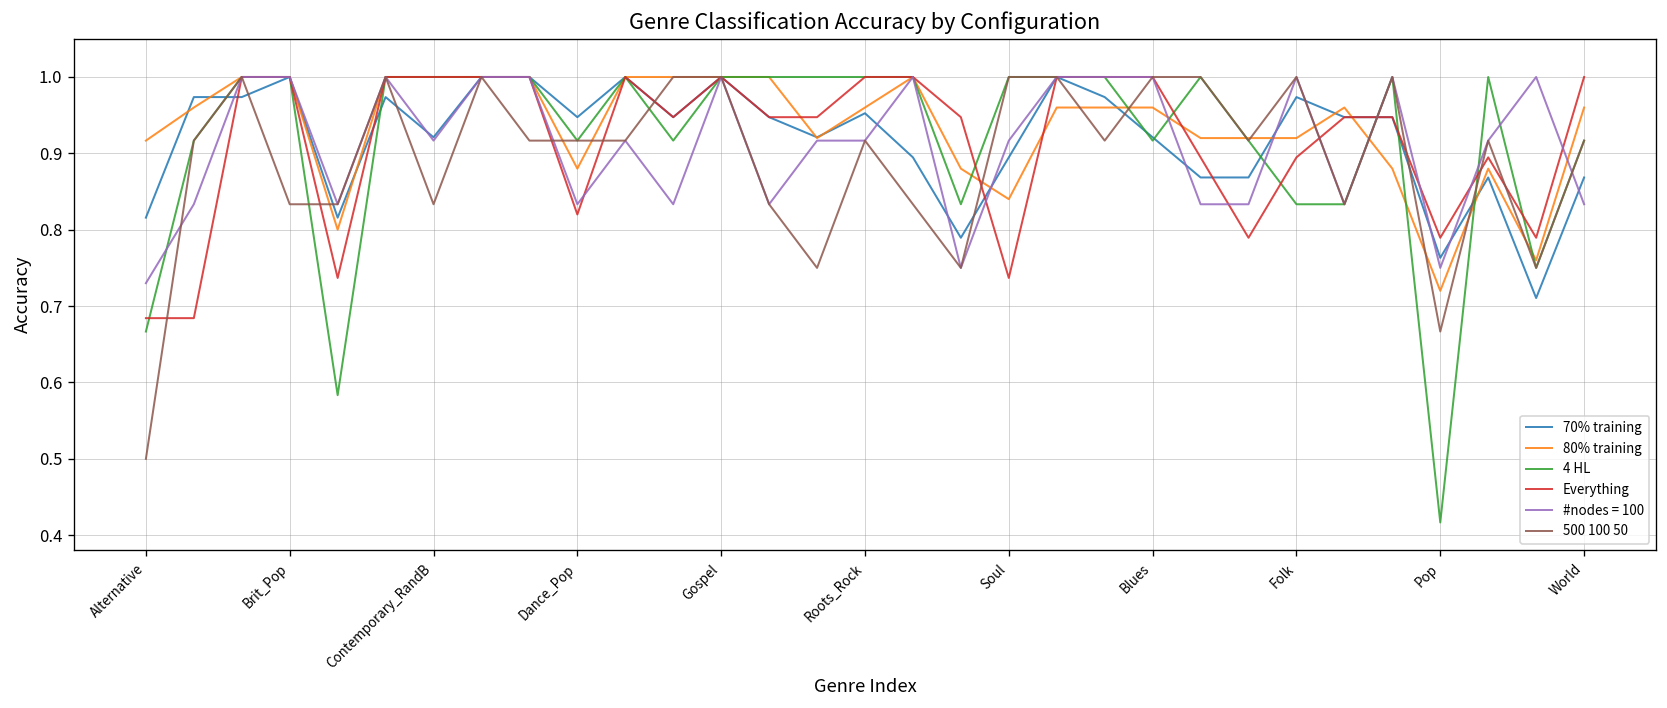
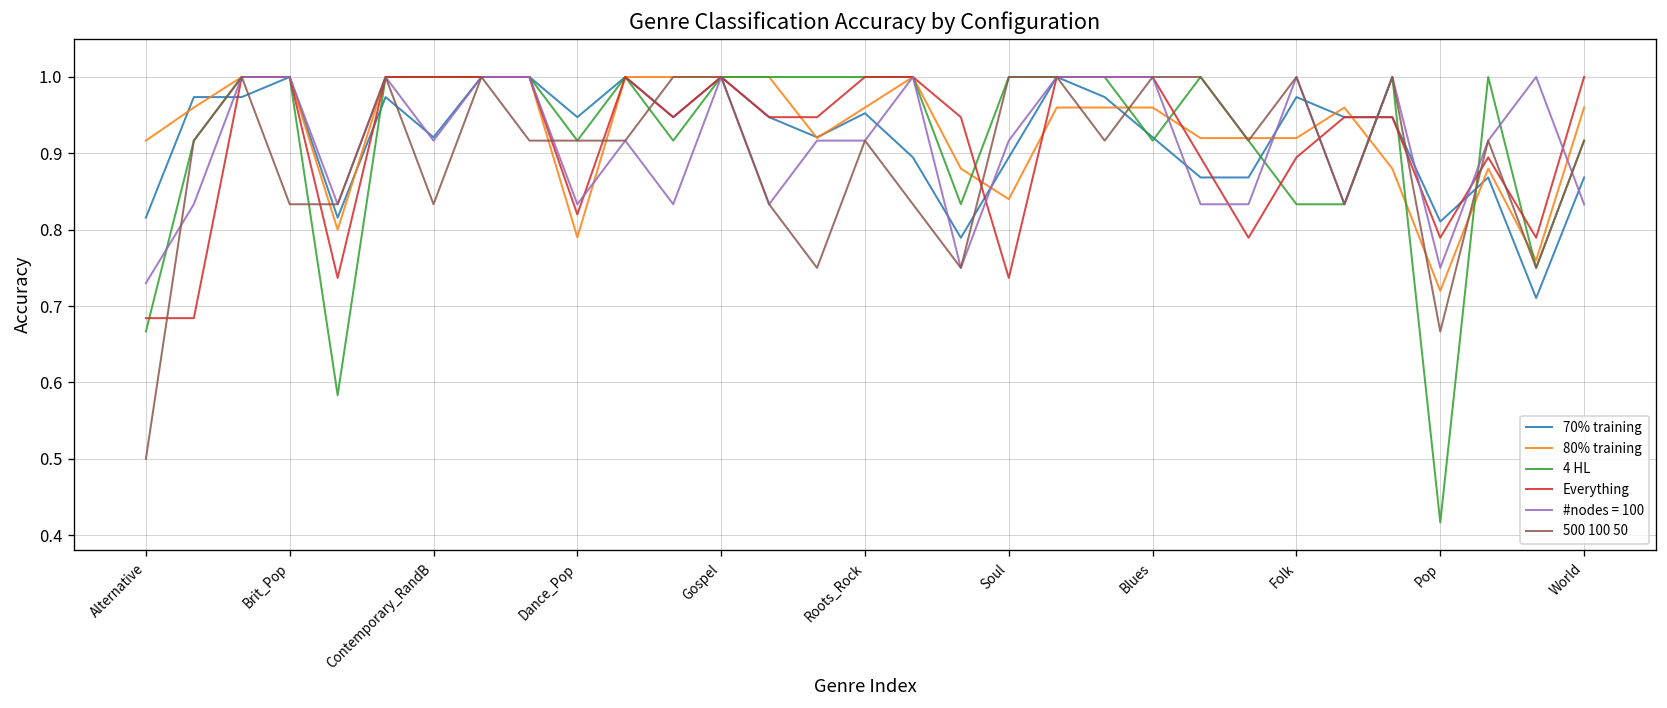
80% training, Dance_Pop: 0.88 -> 0.79
70% training, Pop: 0.76 -> 0.81
